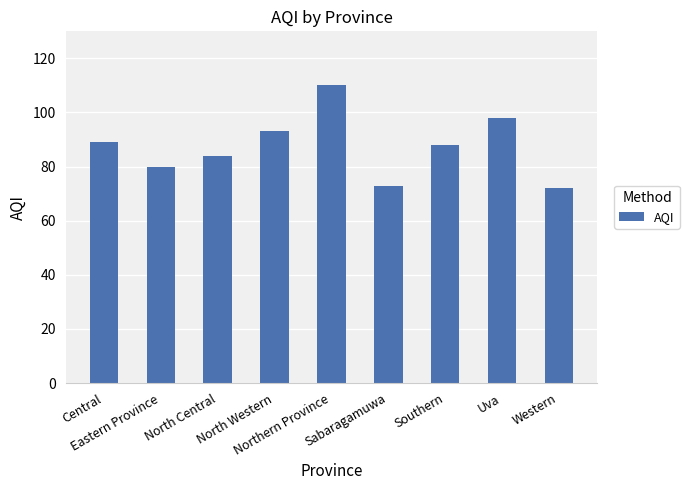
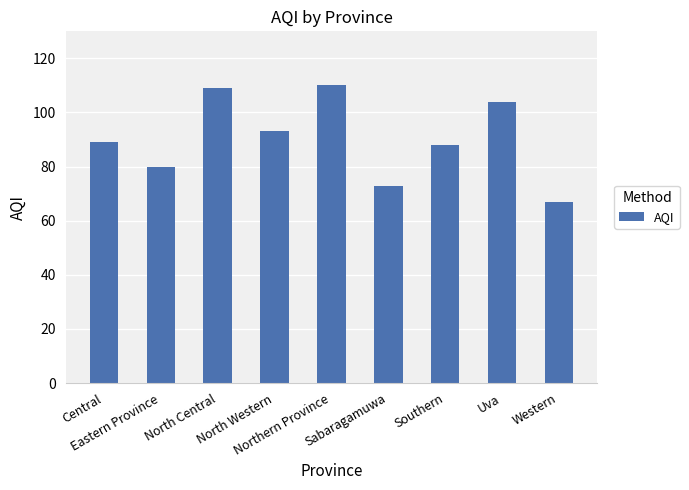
North Central: 84 -> 109
Uva: 98 -> 104
Western: 72 -> 67
